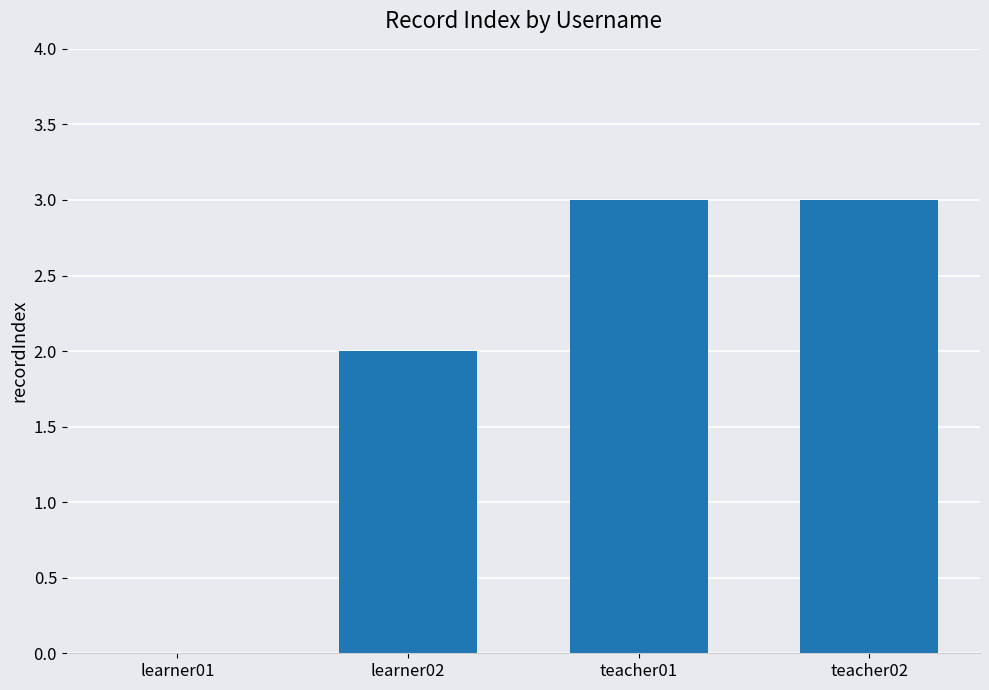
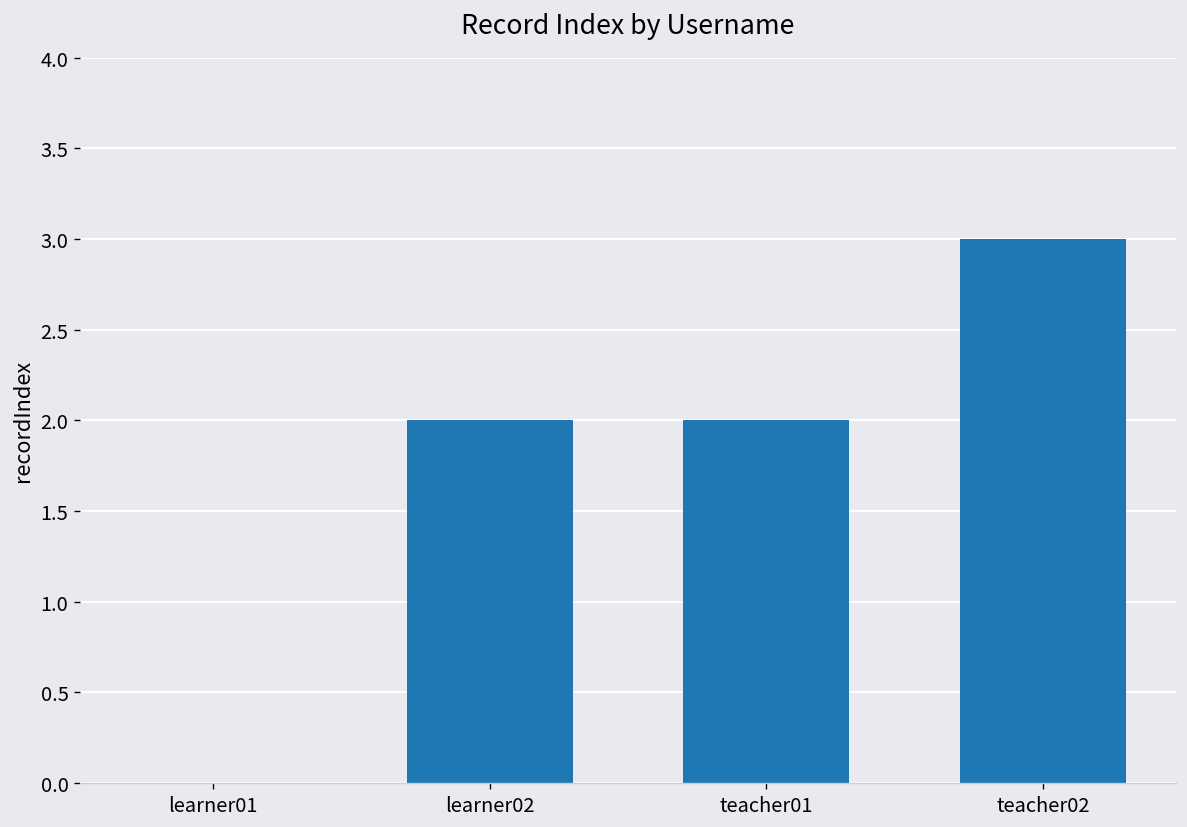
teacher01: 3 -> 2
